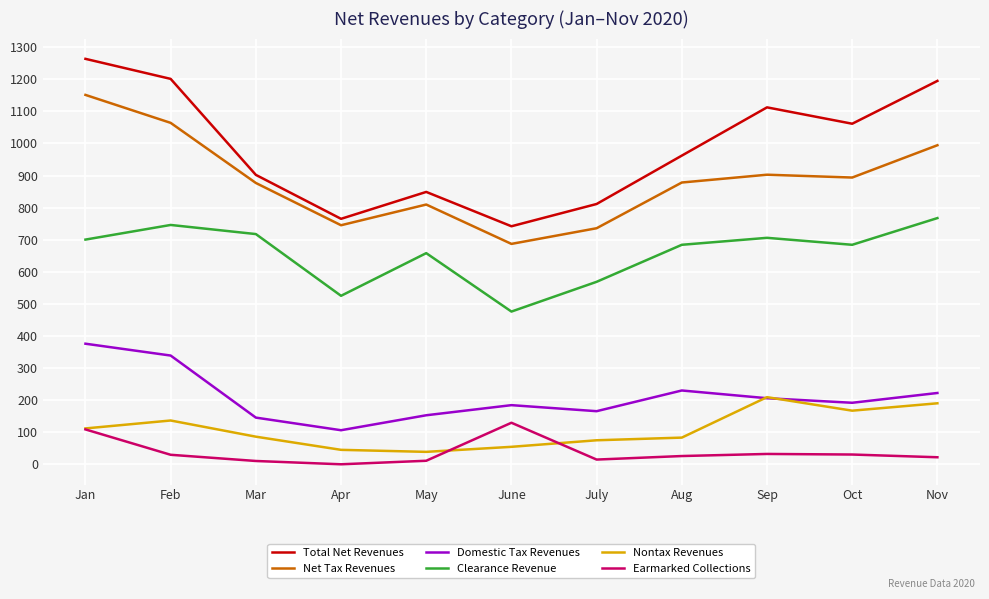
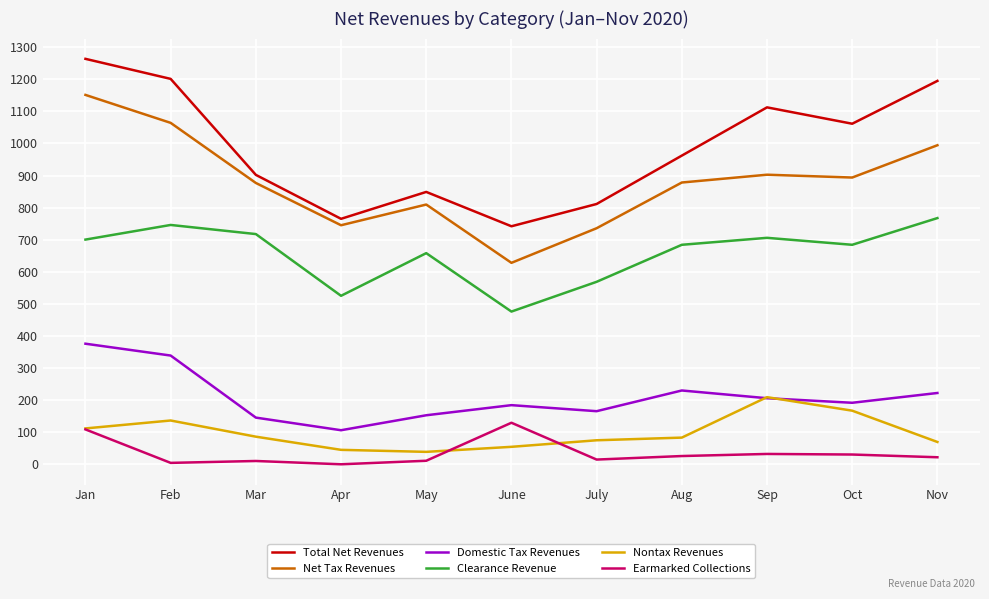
Earmarked Collections, Feb: 30 -> 10
Net Tax Revenues, June: 690 -> 630
Nontax Revenues, Nov: 190 -> 70
